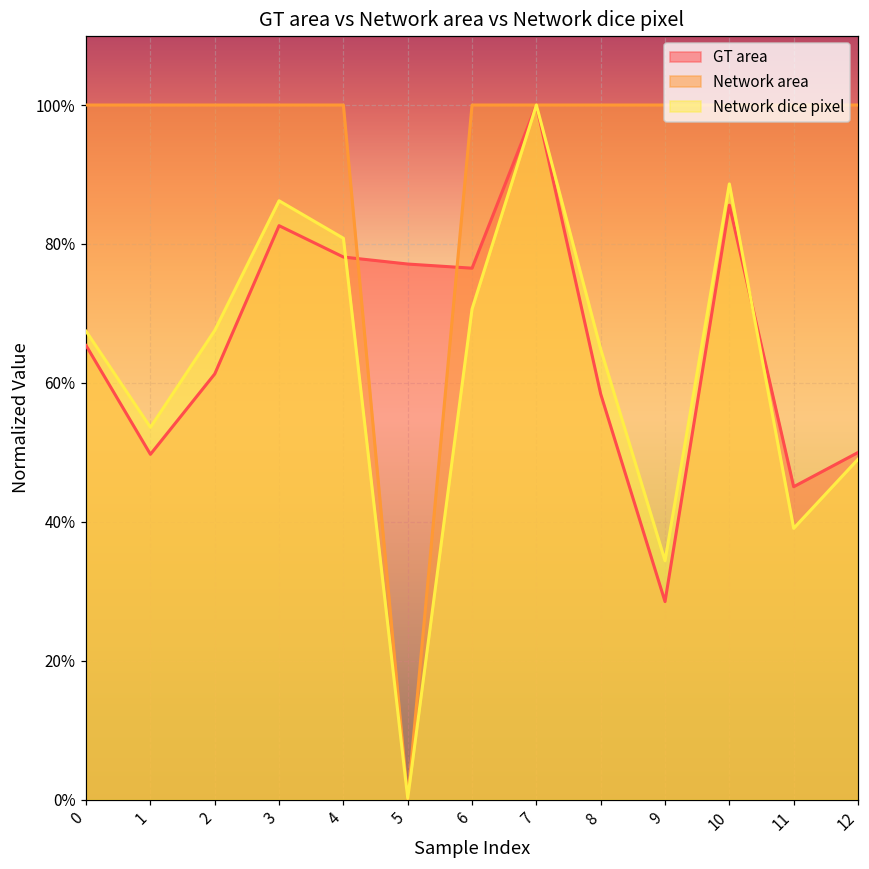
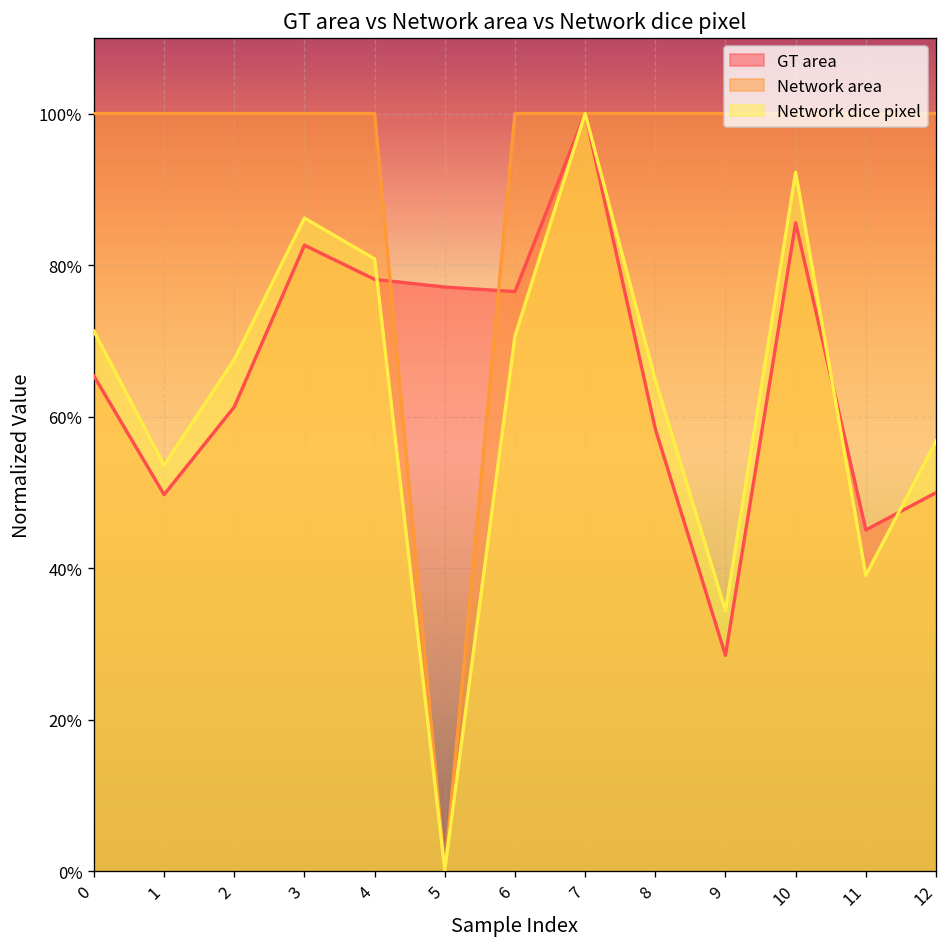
Network dice pixel, 0: 67% -> 71%
Network dice pixel, 10: 89% -> 92%
Network dice pixel, 12: 49% -> 57%
